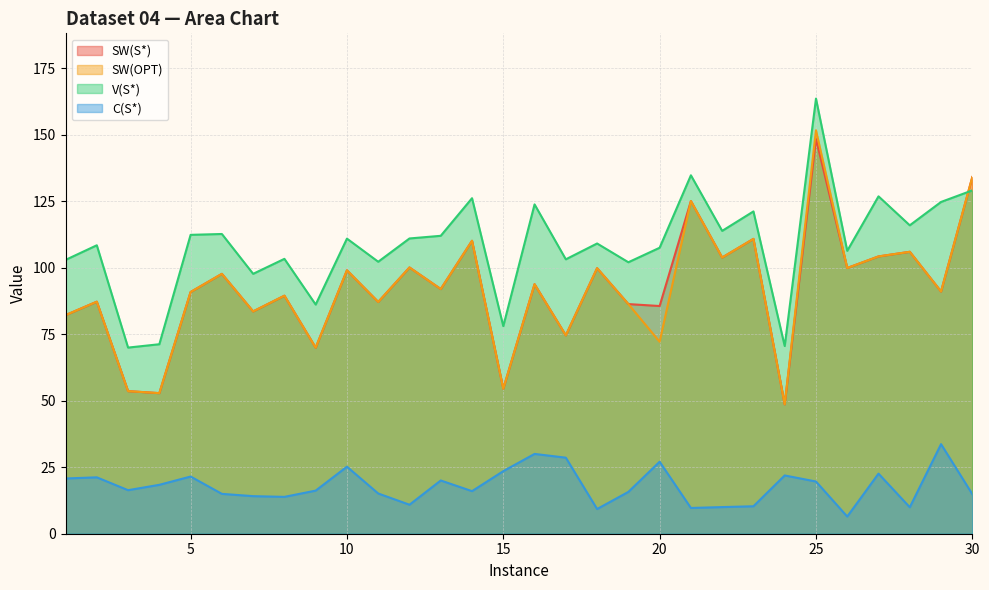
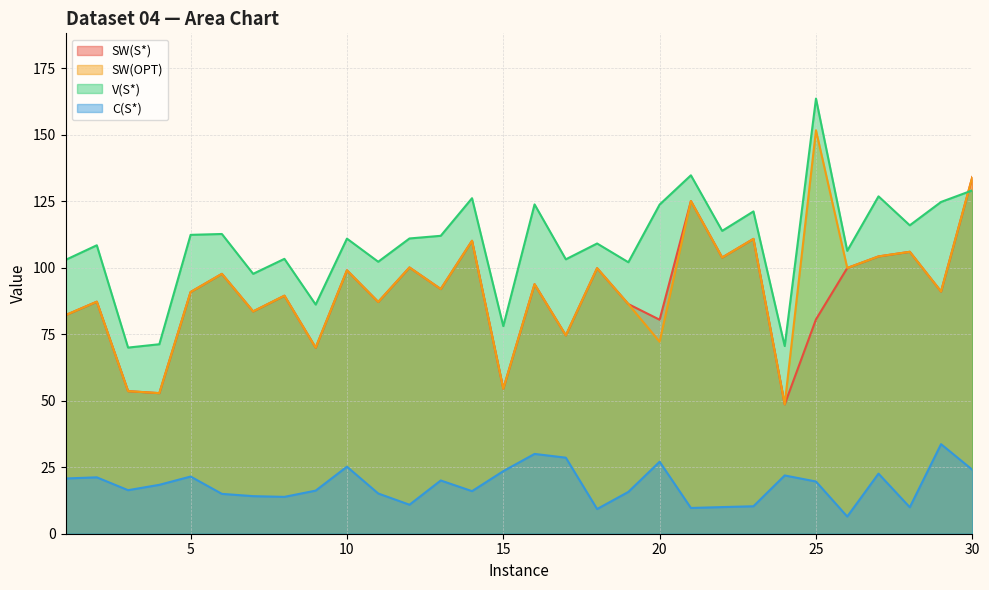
SW(S*), 20: 86 -> 80
V(S*), 20: 107 -> 124
SW(S*), 25: 148 -> 81
C(S*), 30: 15 -> 24
